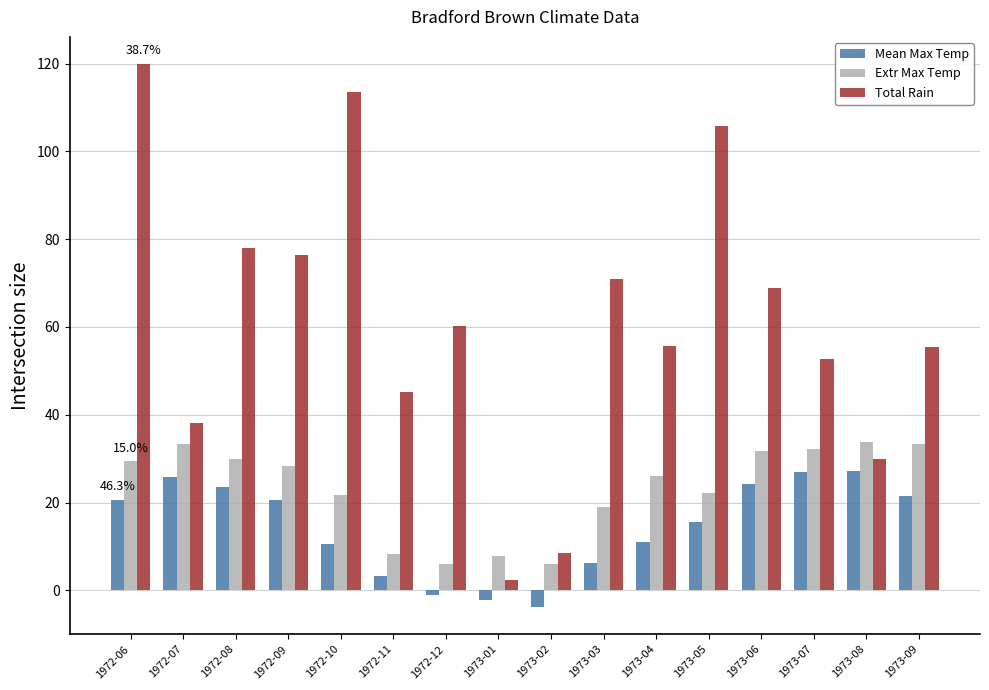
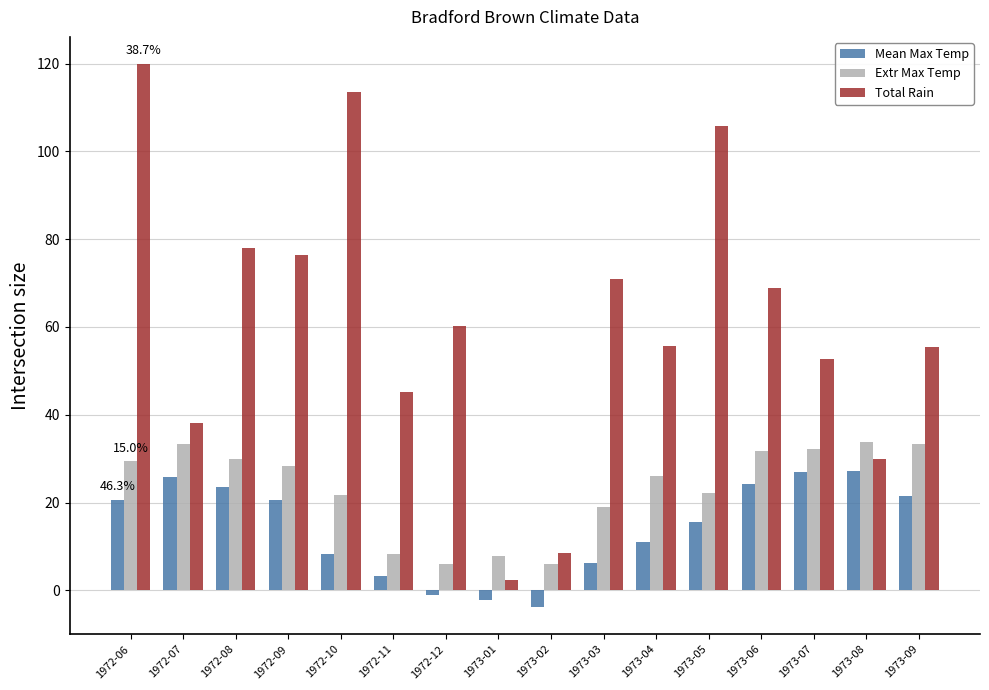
Mean Max Temp, 1972-10: 11 -> 8
